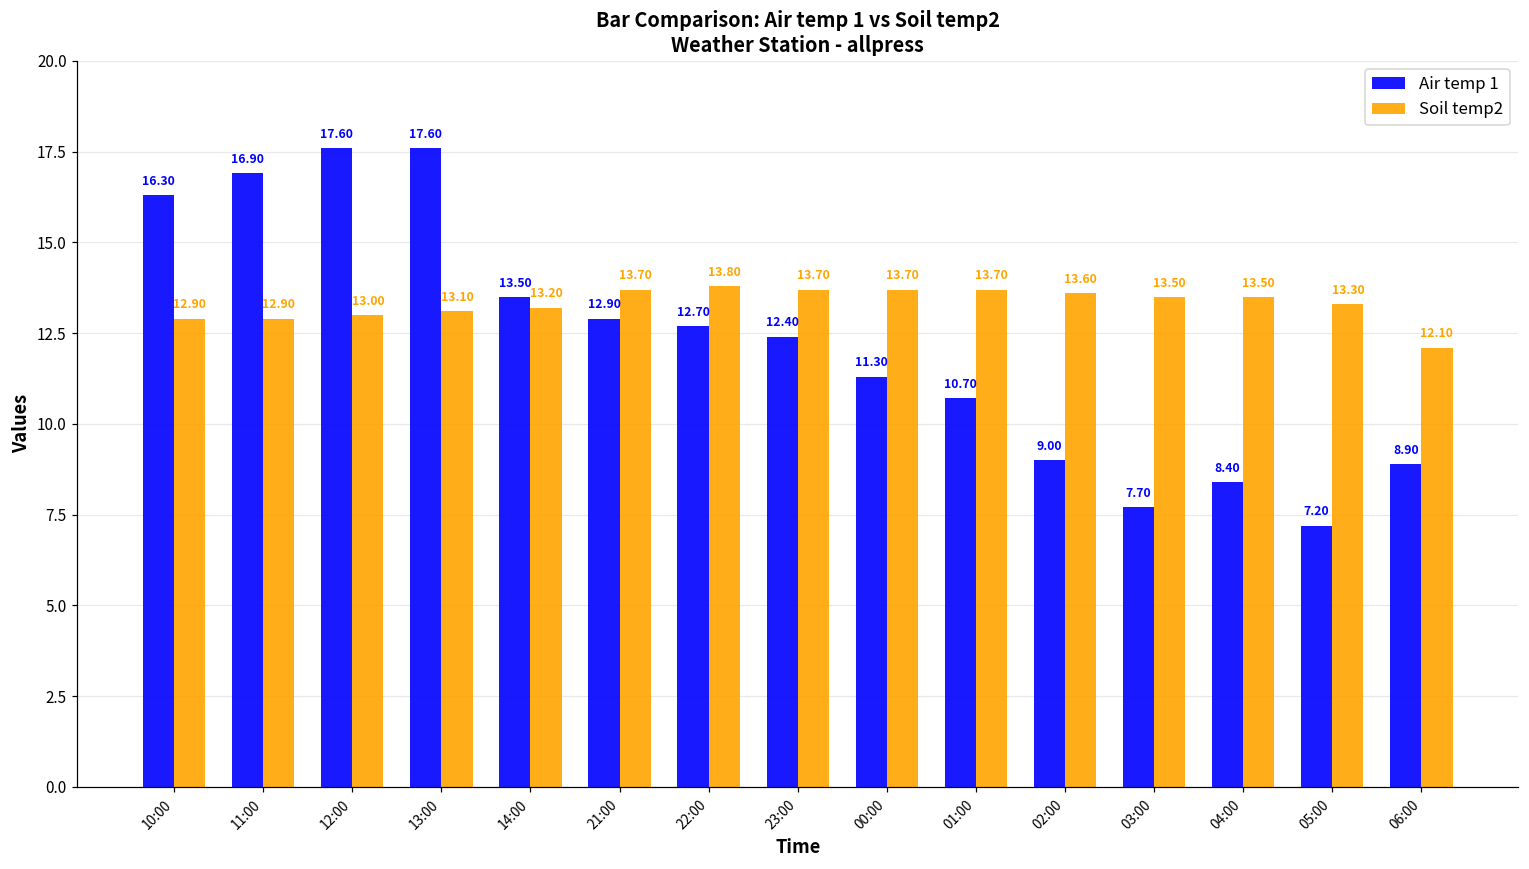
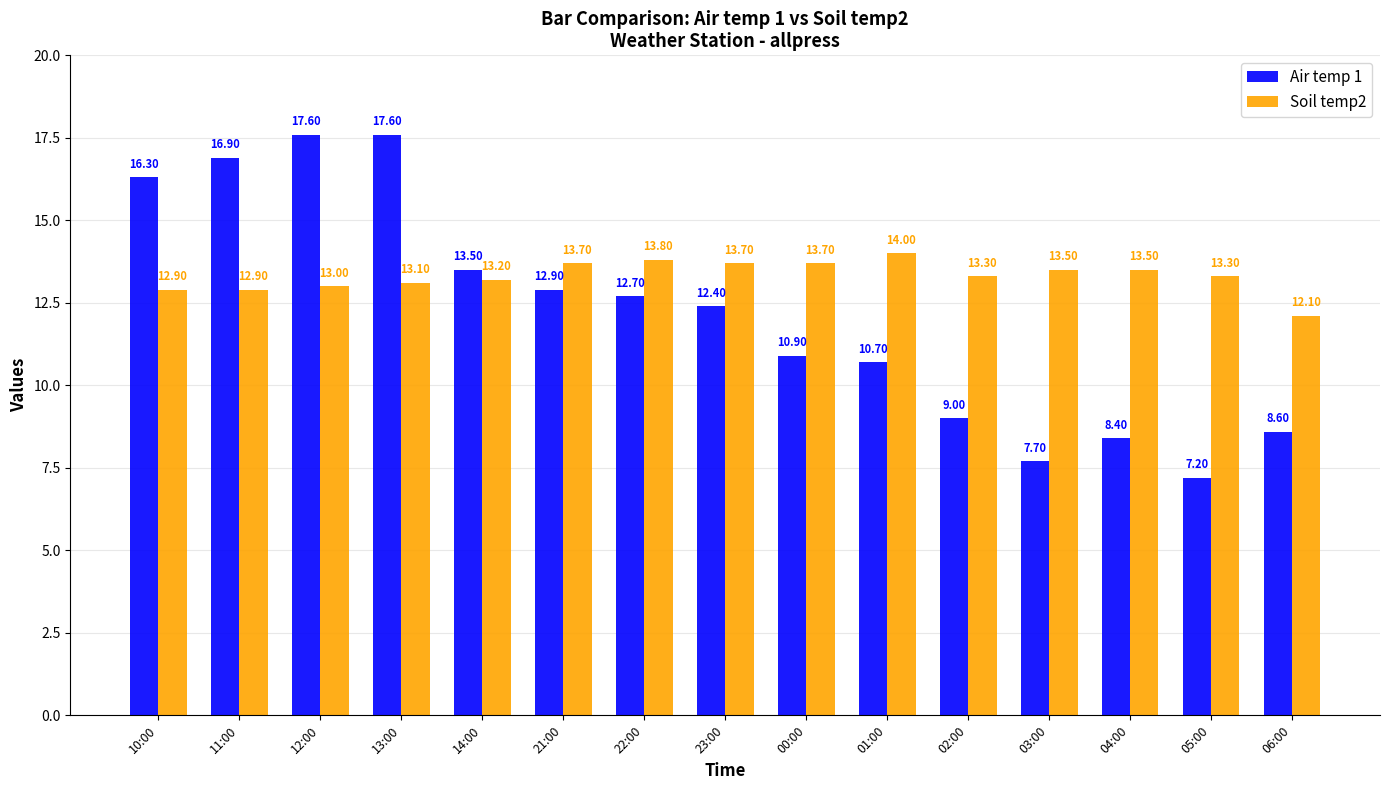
Air temp 1, 00:00: 11.30 -> 10.90
Soil temp2, 01:00: 13.70 -> 14.00
Soil temp2, 02:00: 13.60 -> 13.30
Air temp 1, 06:00: 8.90 -> 8.60
